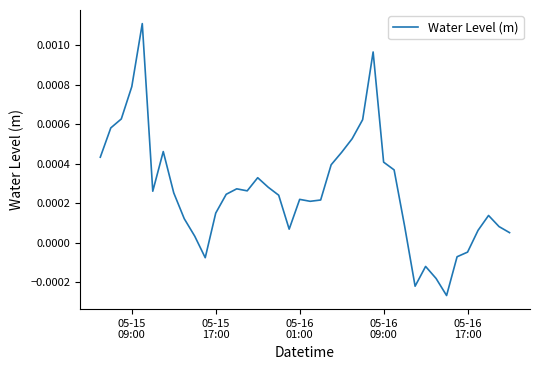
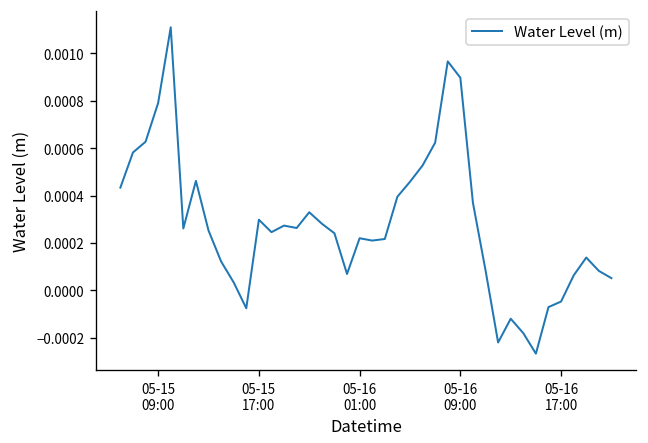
05-15 17:00: 0.00015 -> 0.00030
05-16 09:00: 0.00041 -> 0.00090
